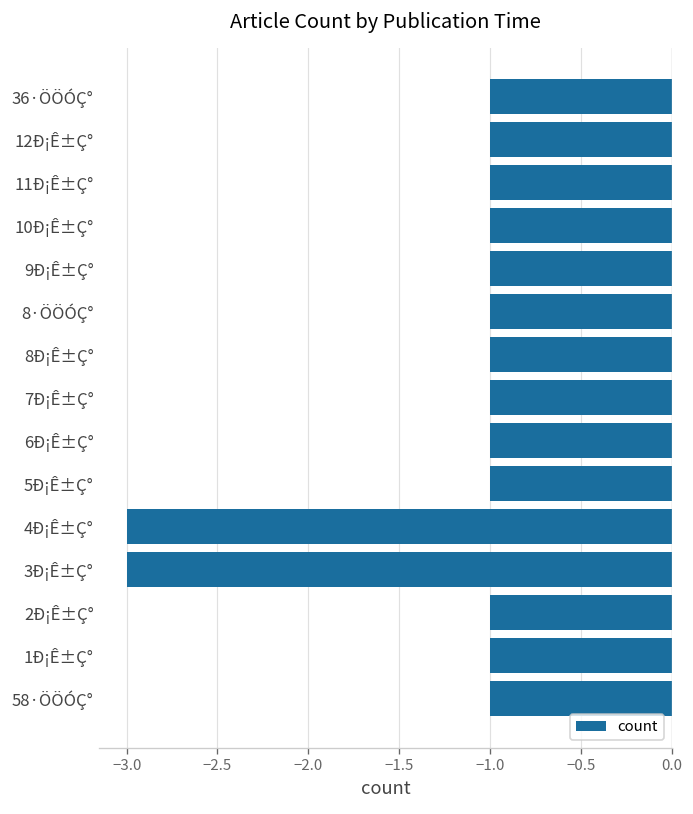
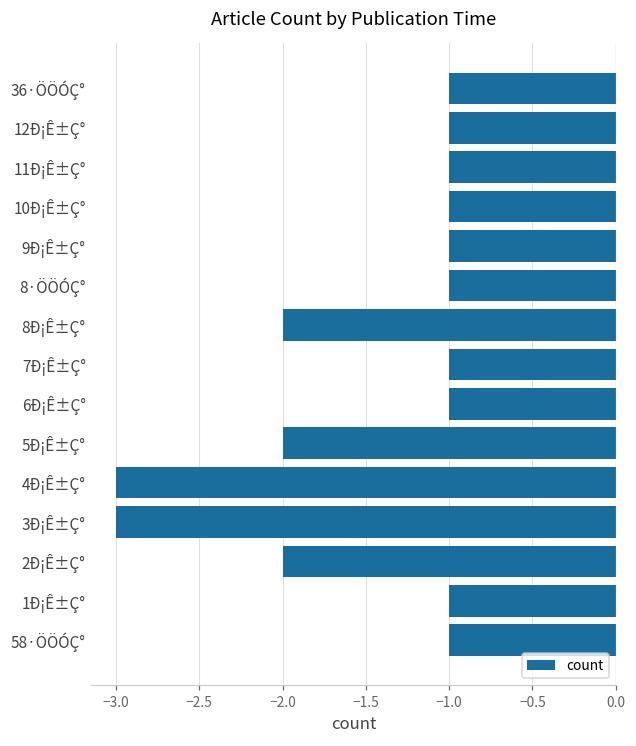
8Ð¡Ê±Ç°: -1.00 -> -2.00
5Ð¡Ê±Ç°: -1.00 -> -2.00
2Ð¡Ê±Ç°: -1.00 -> -2.00
